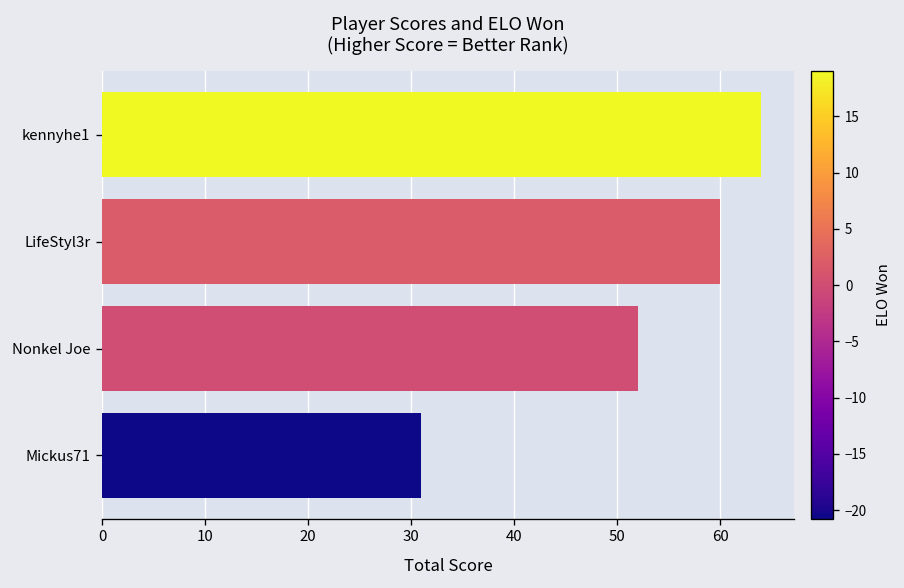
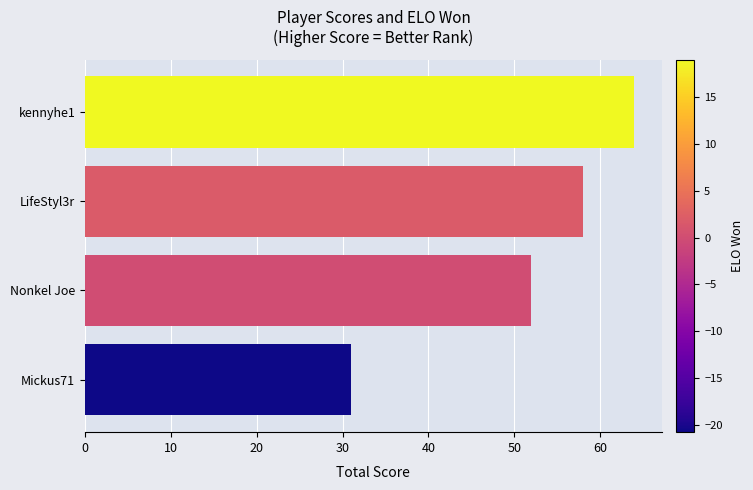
LifeStyl3r: 60 -> 58
